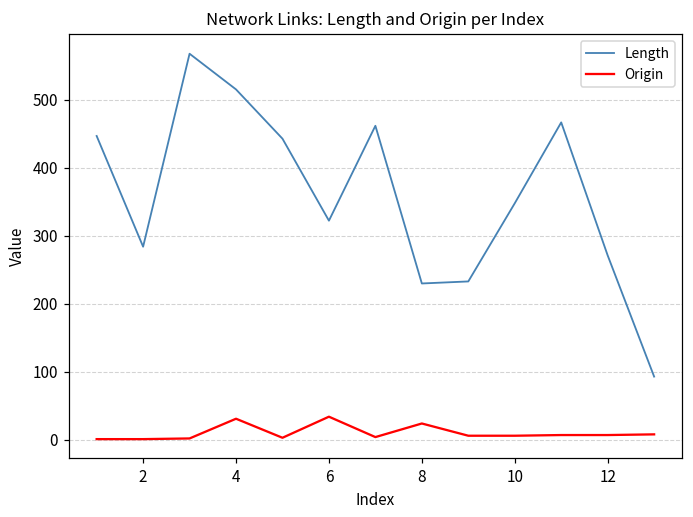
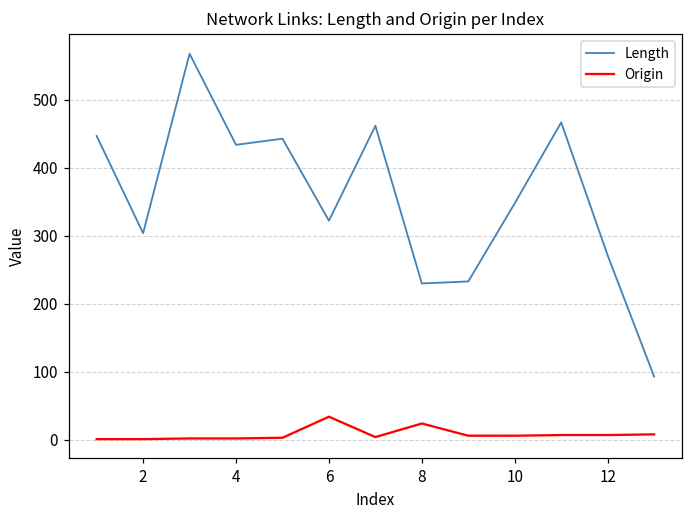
Length, 2: 280 -> 300
Length, 4: 520 -> 430
Origin, 4: 30 -> 0
